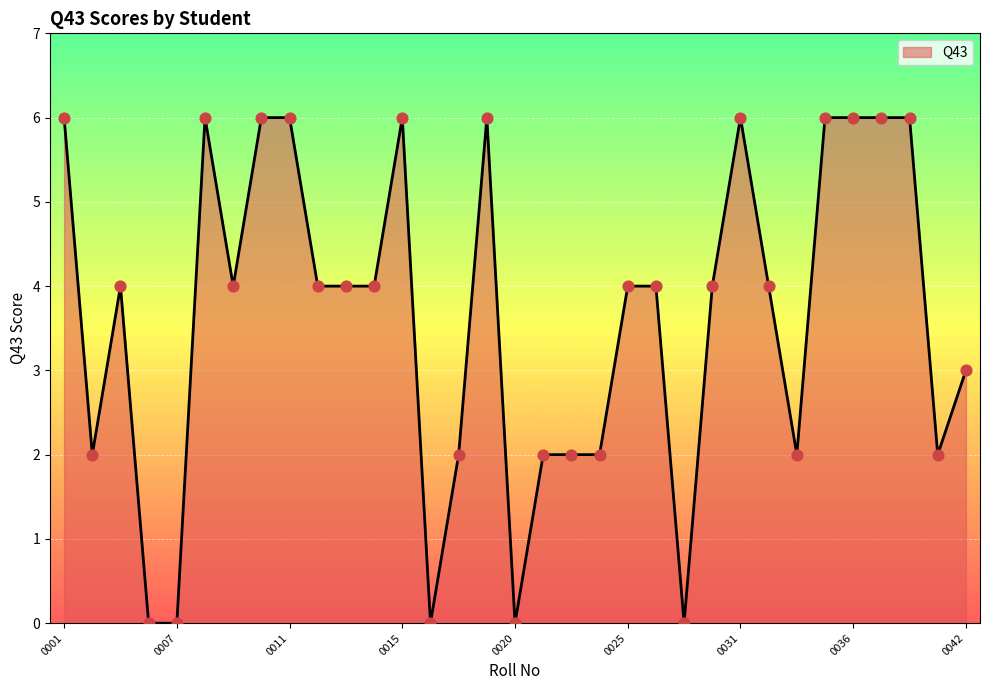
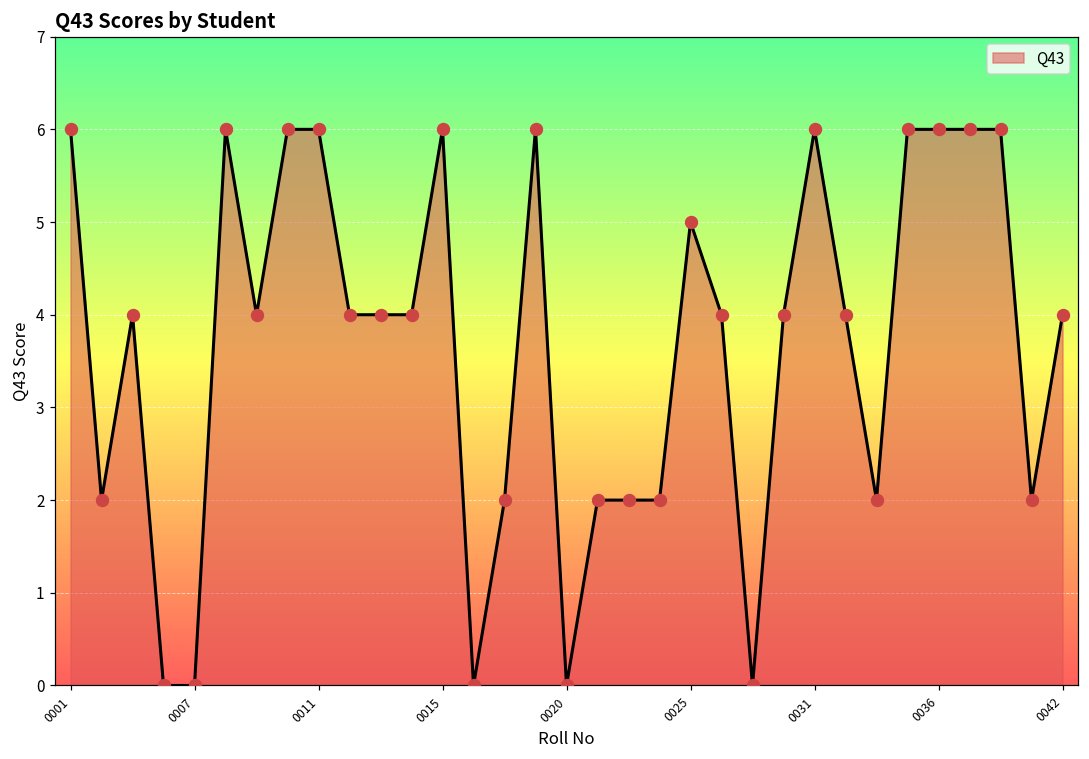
0025: 4 -> 5
0042: 3 -> 4
